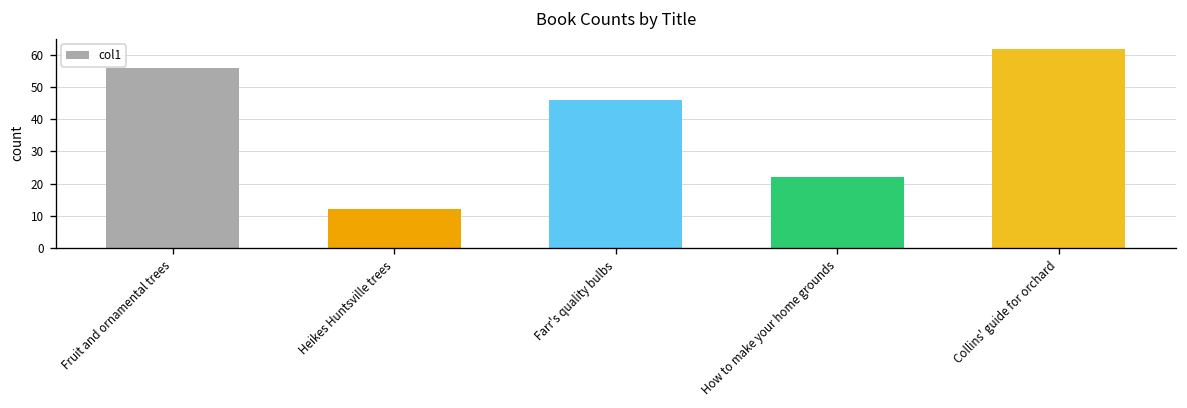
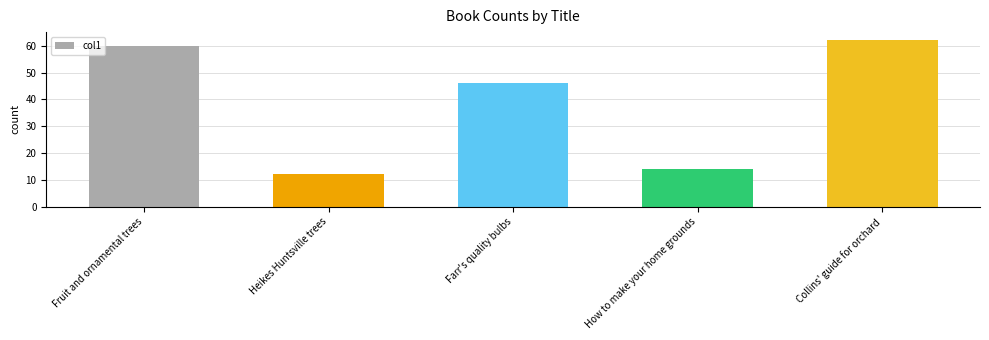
Fruit and ornamental trees: 56 -> 60
How to make your home grounds: 22 -> 14
